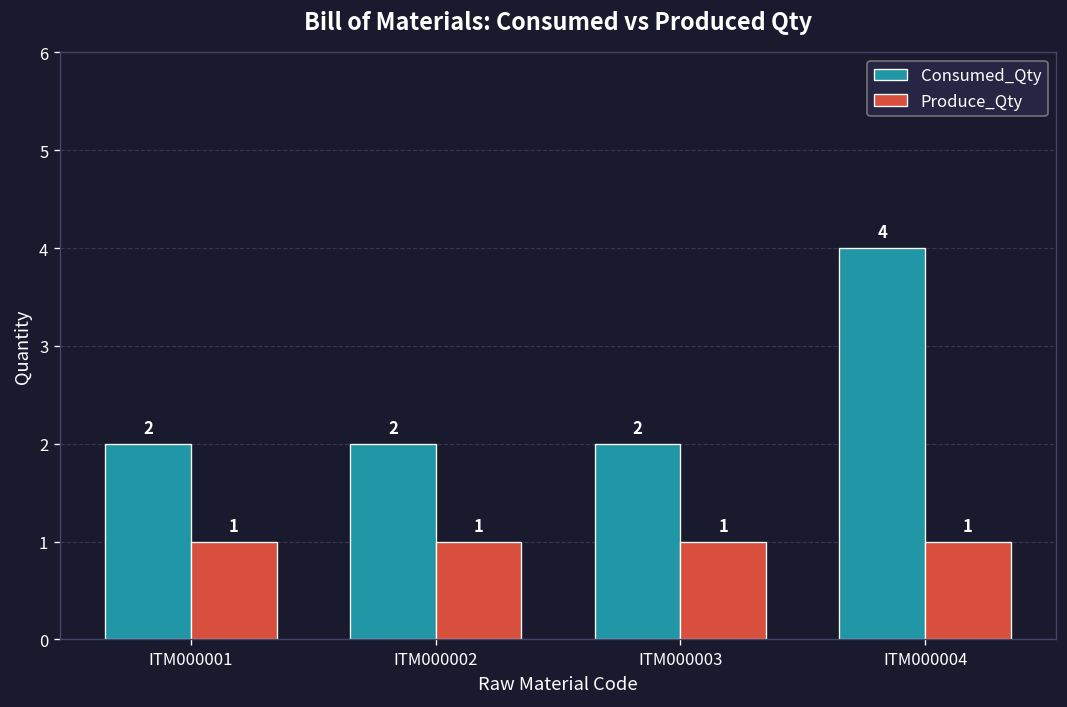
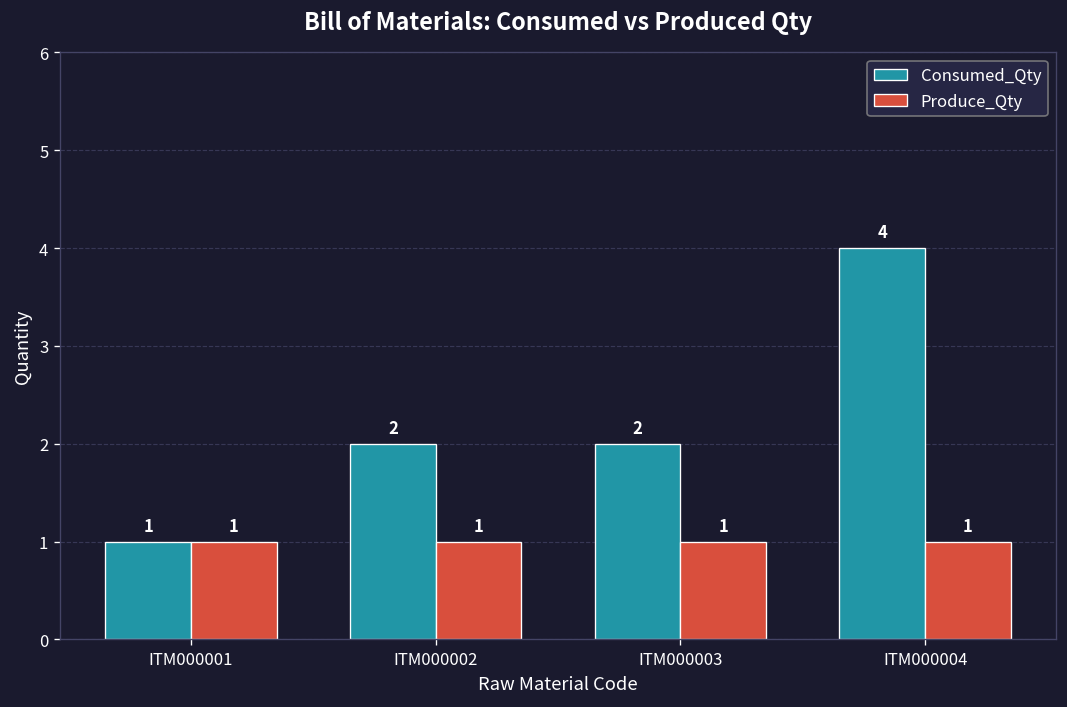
Consumed_Qty, ITM000001: 2 -> 1
